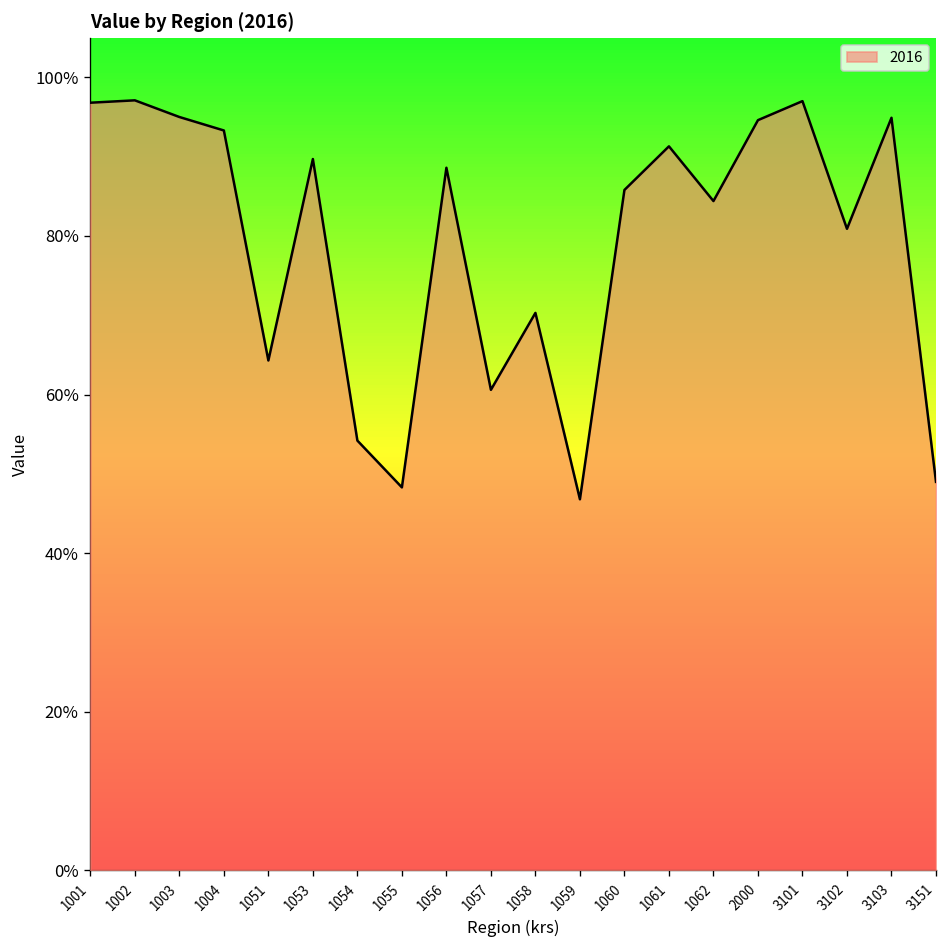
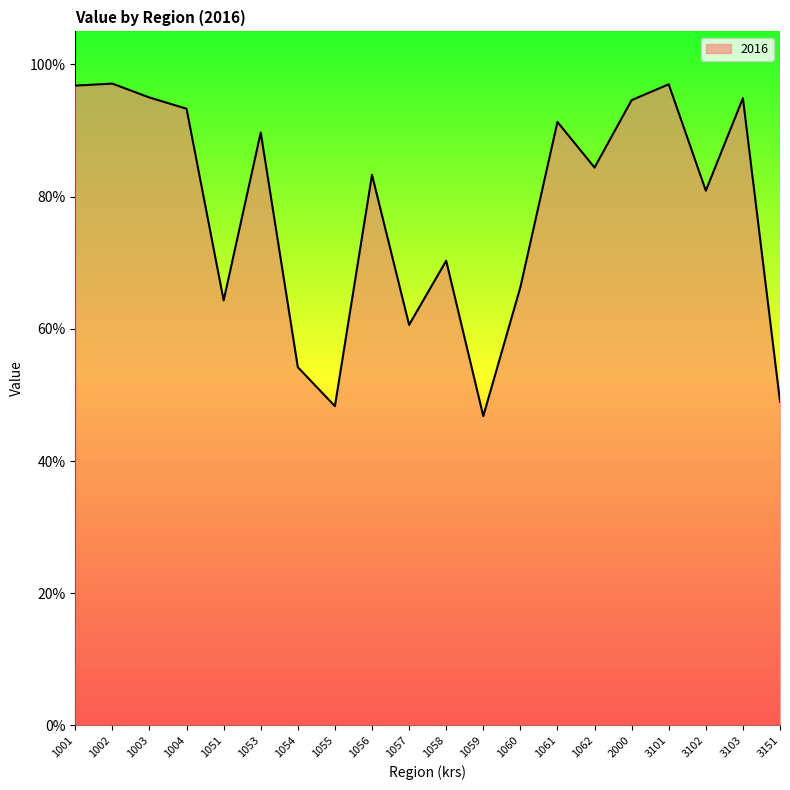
1056: 89% -> 83%
1060: 86% -> 66%
